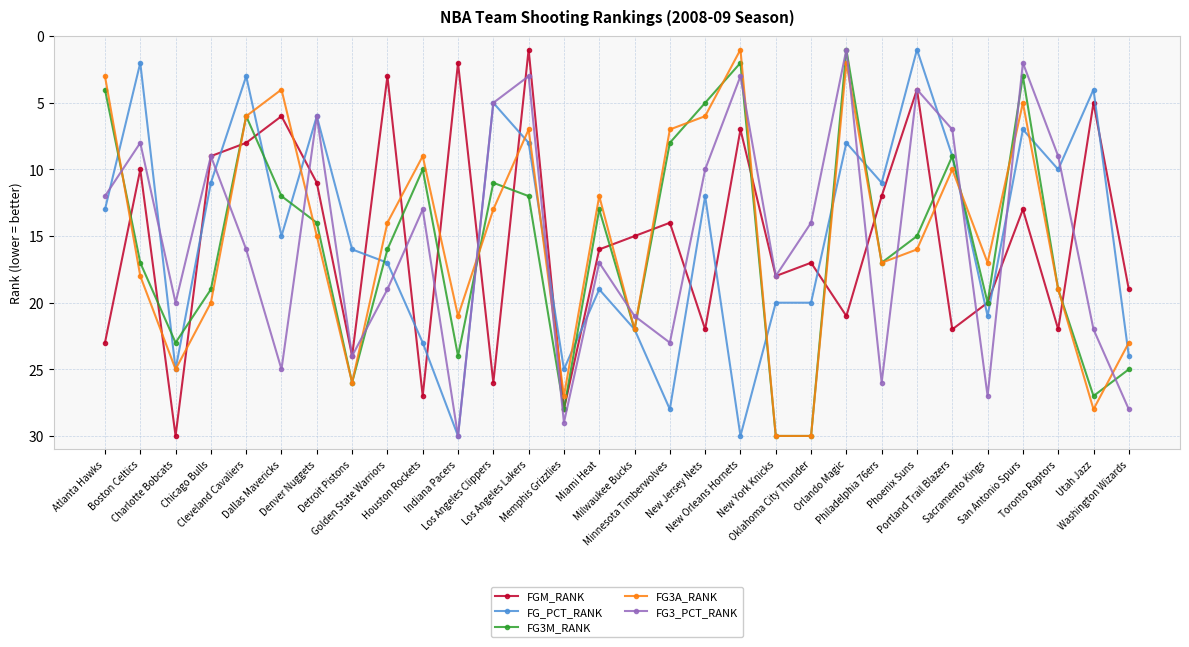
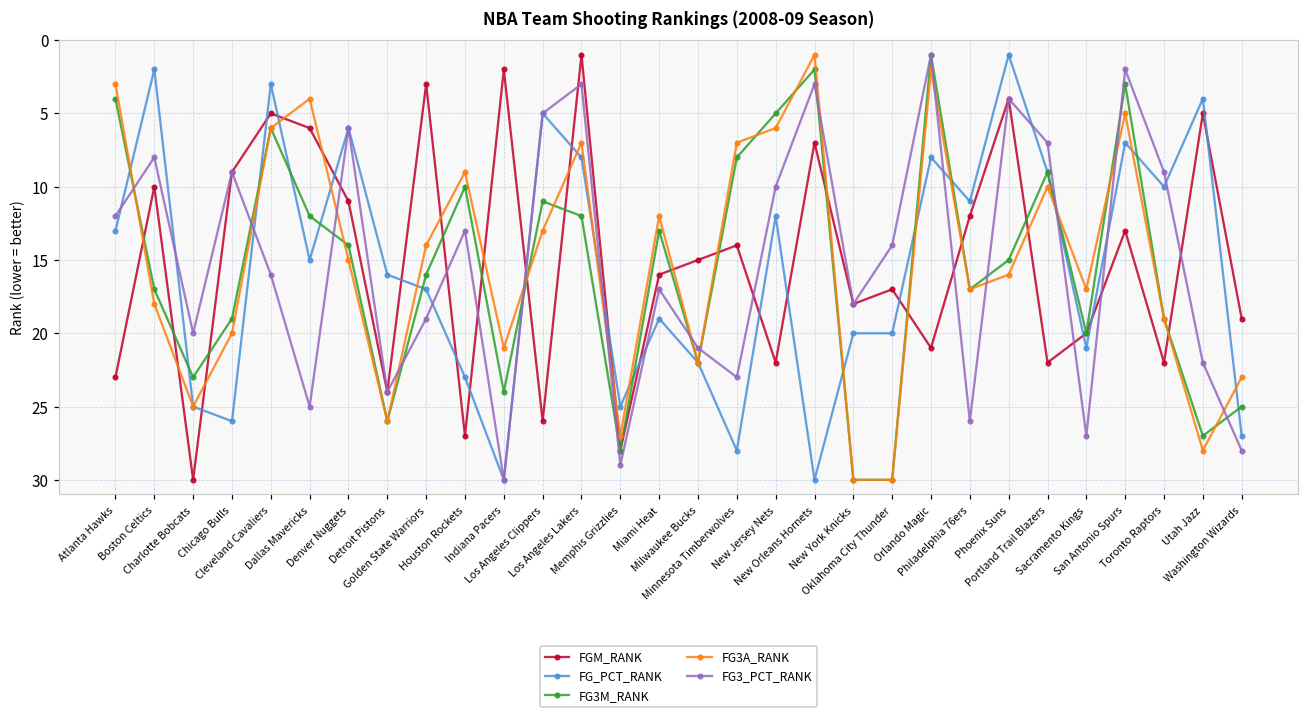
FG_PCT_RANK, Chicago Bulls: 11 -> 26
FGM_RANK, Cleveland Cavaliers: 8 -> 5
FG_PCT_RANK, Washington Wizards: 24 -> 27
